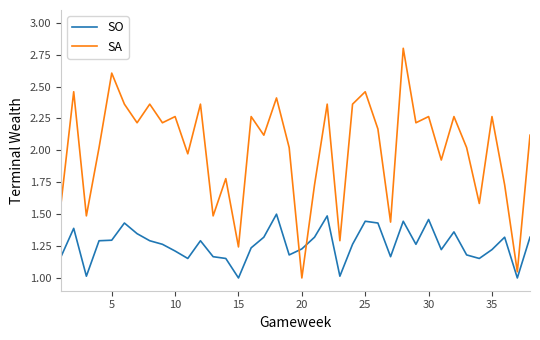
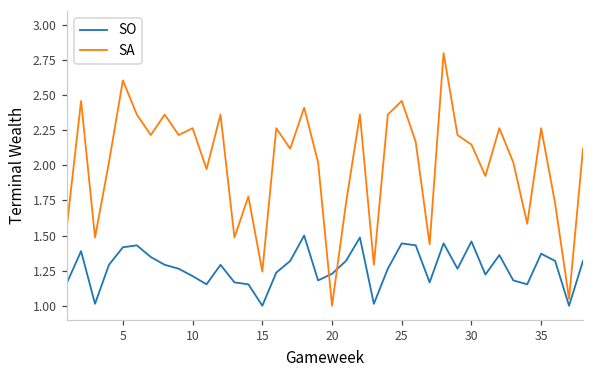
SO, 5: 1.30 -> 1.42
SA, 30: 2.26 -> 2.15
SO, 35: 1.22 -> 1.37
